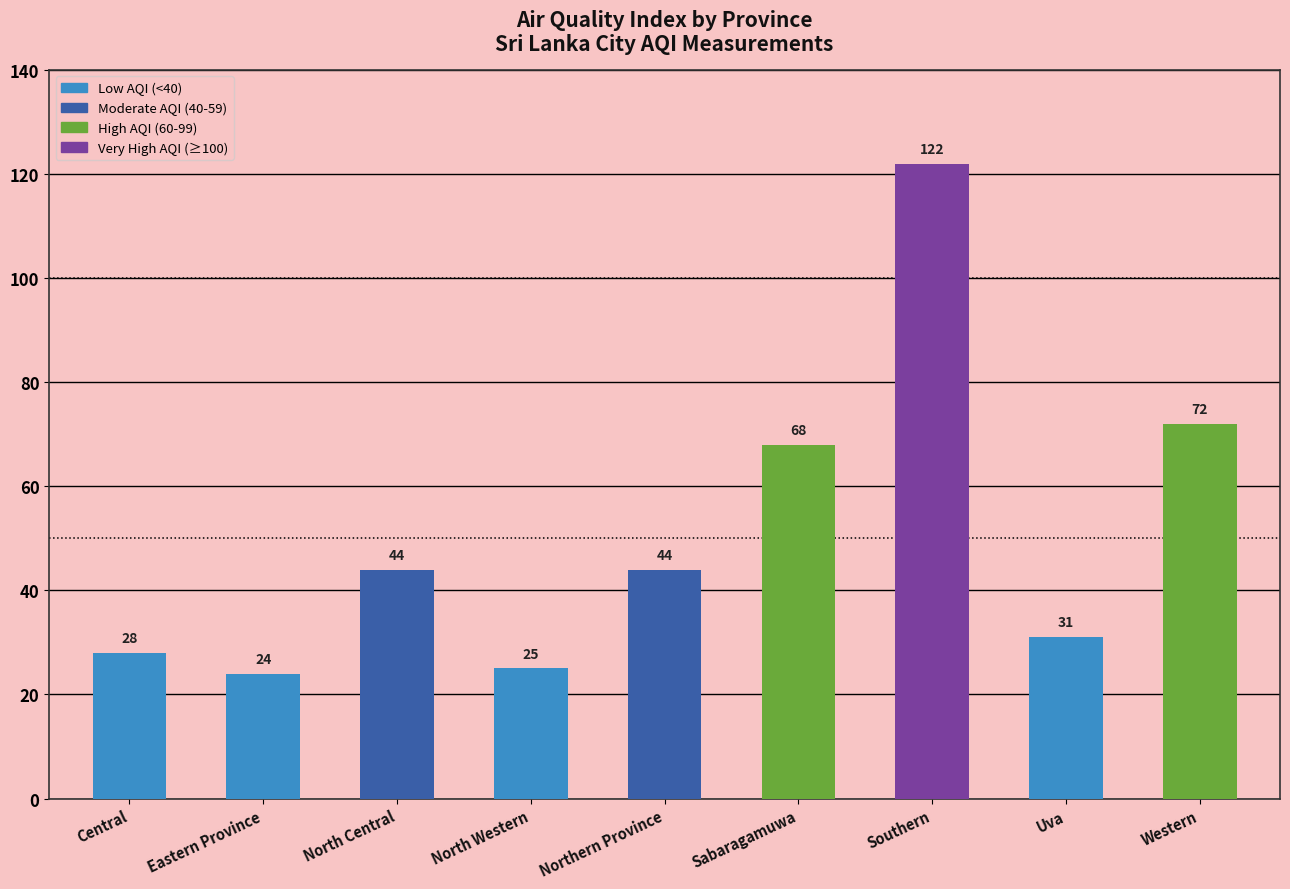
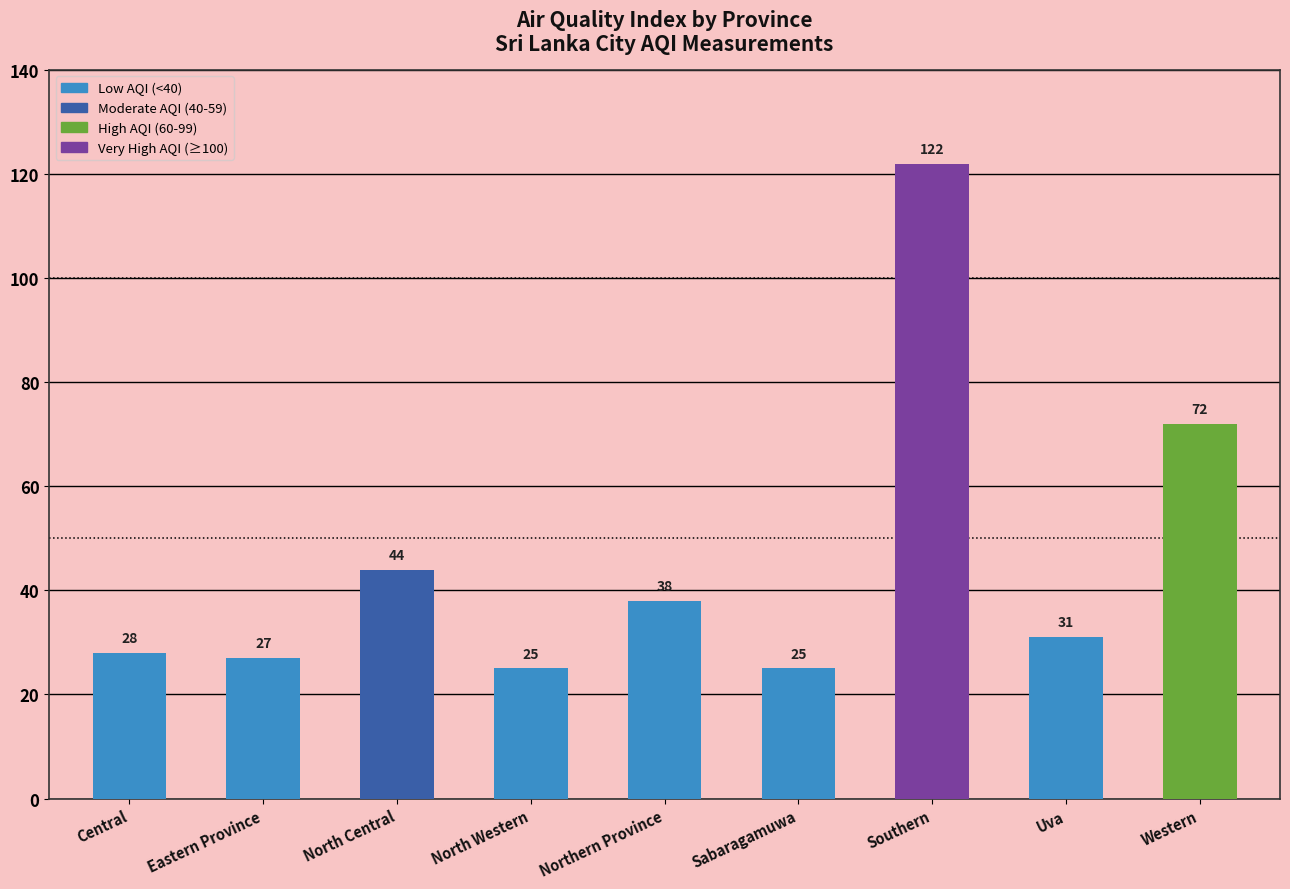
Eastern Province: 24 -> 27
Northern Province: 44 -> 38
Sabaragamuwa: 68 -> 25
